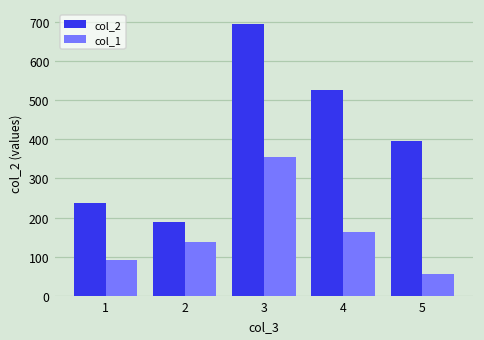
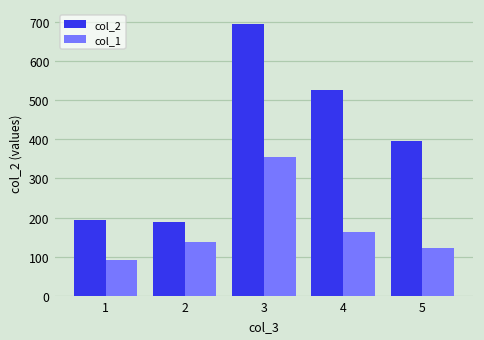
col_2, 1: 240 -> 190
col_1, 5: 50 -> 120
